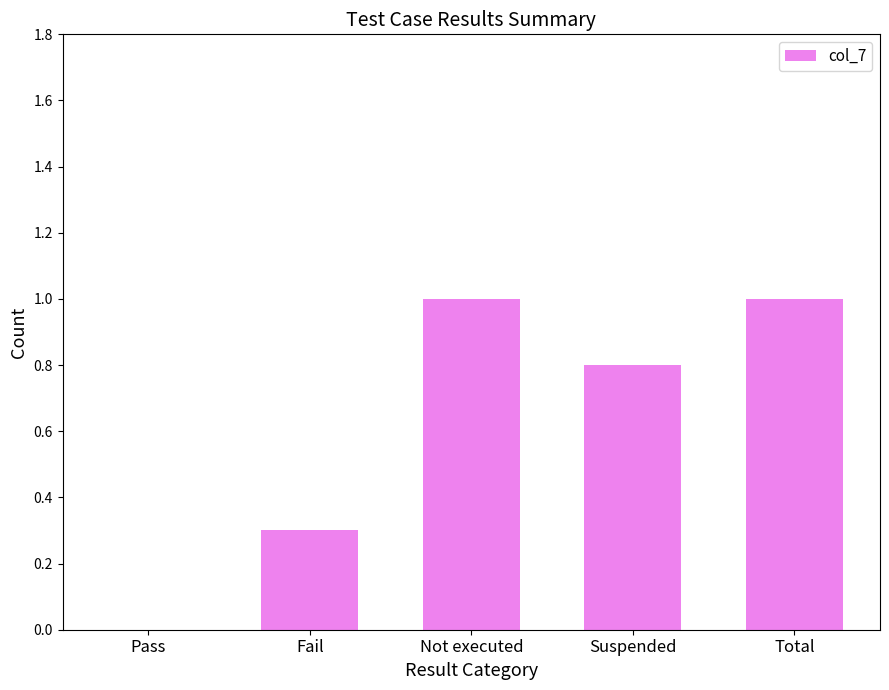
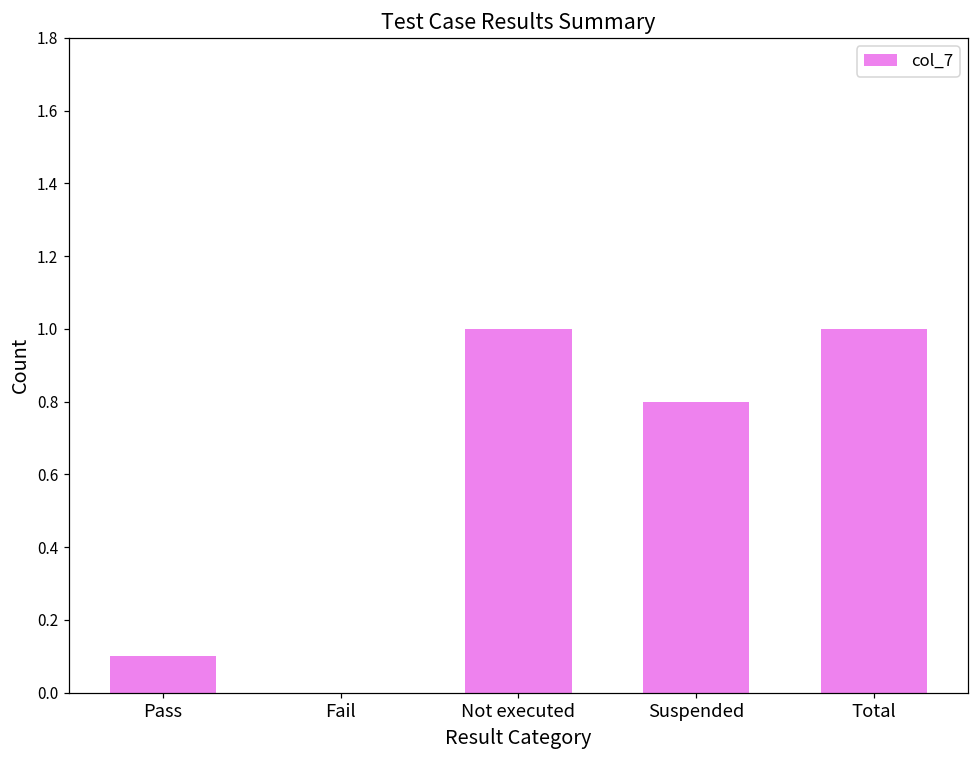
Pass: 0.0 -> 0.1
Fail: 0.3 -> 0.0
